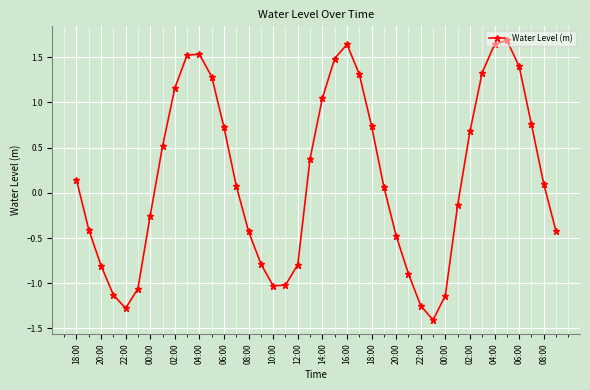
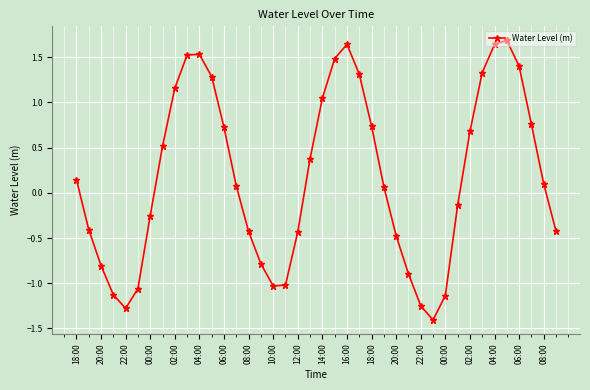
12:00: -0.8 -> -0.4
